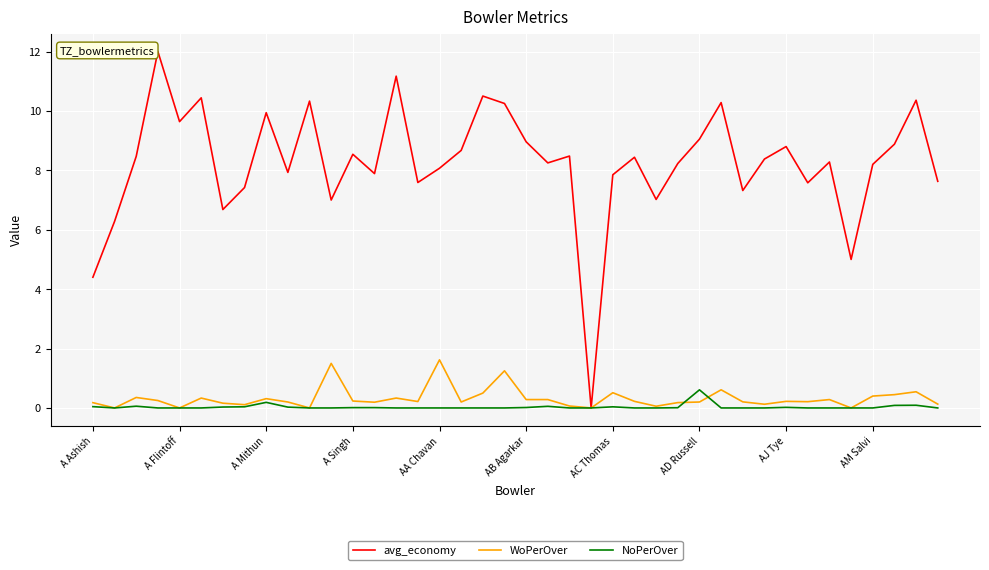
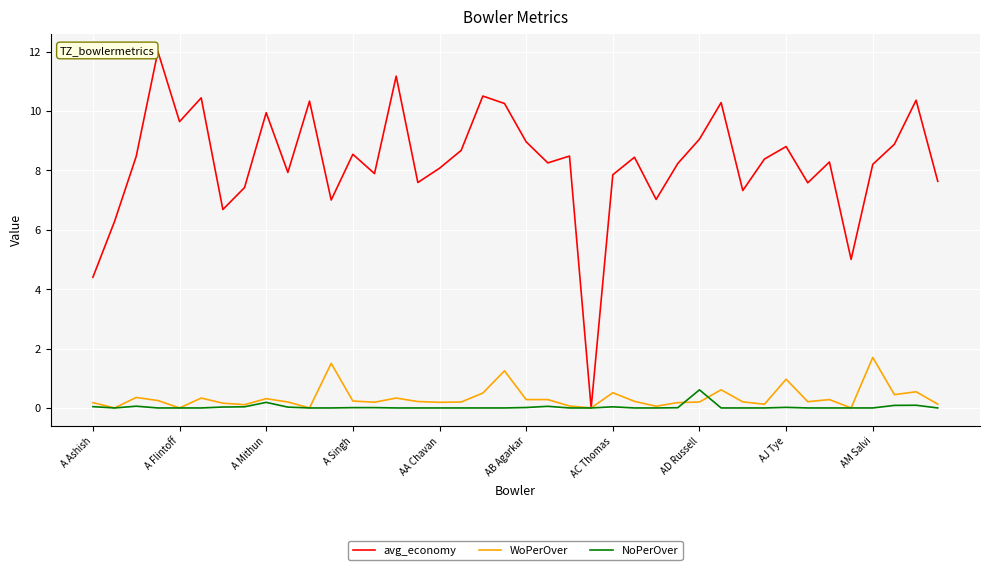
WoPerOver, AA Chavan: 1.6 -> 0.2
WoPerOver, AJ Tye: 0.2 -> 1.0
WoPerOver, AM Salvi: 0.4 -> 1.7
